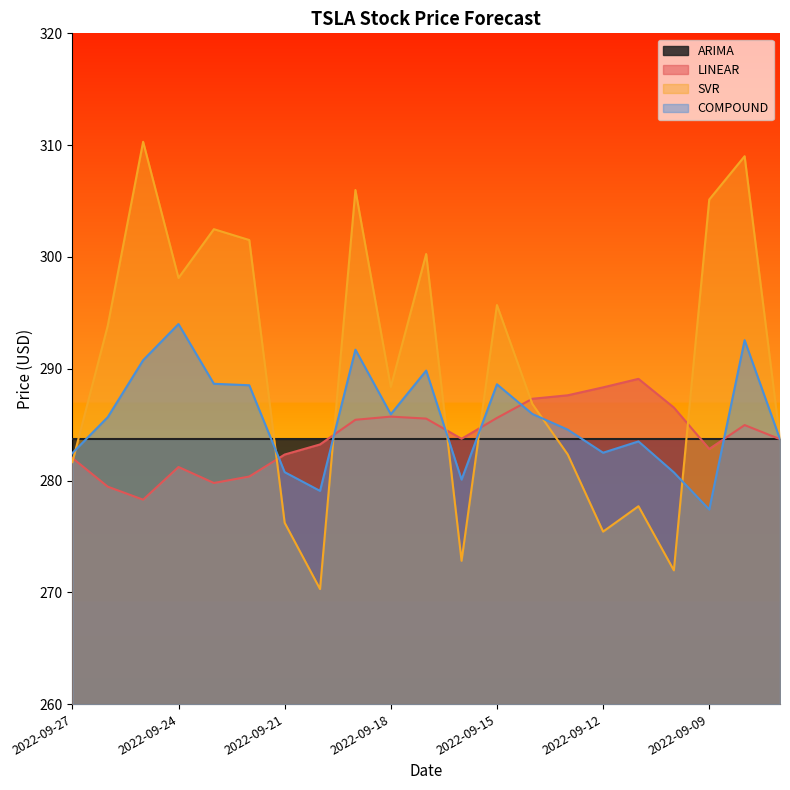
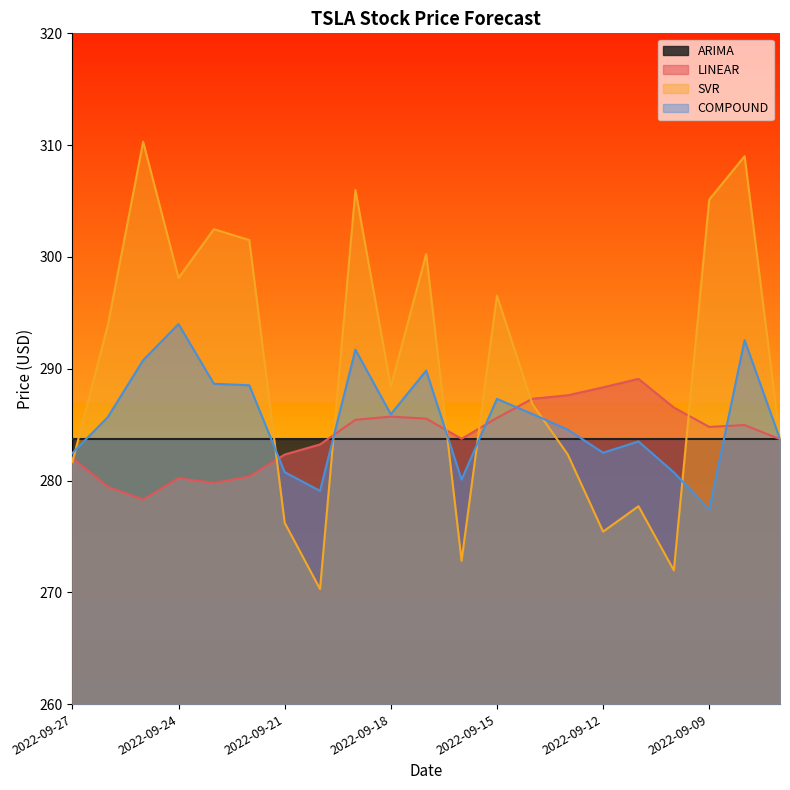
LINEAR, 2022-09-24: 281.2 -> 280.2
SVR, 2022-09-15: 295.7 -> 296.5
COMPOUND, 2022-09-15: 288.6 -> 287.3
LINEAR, 2022-09-09: 282.8 -> 284.8
